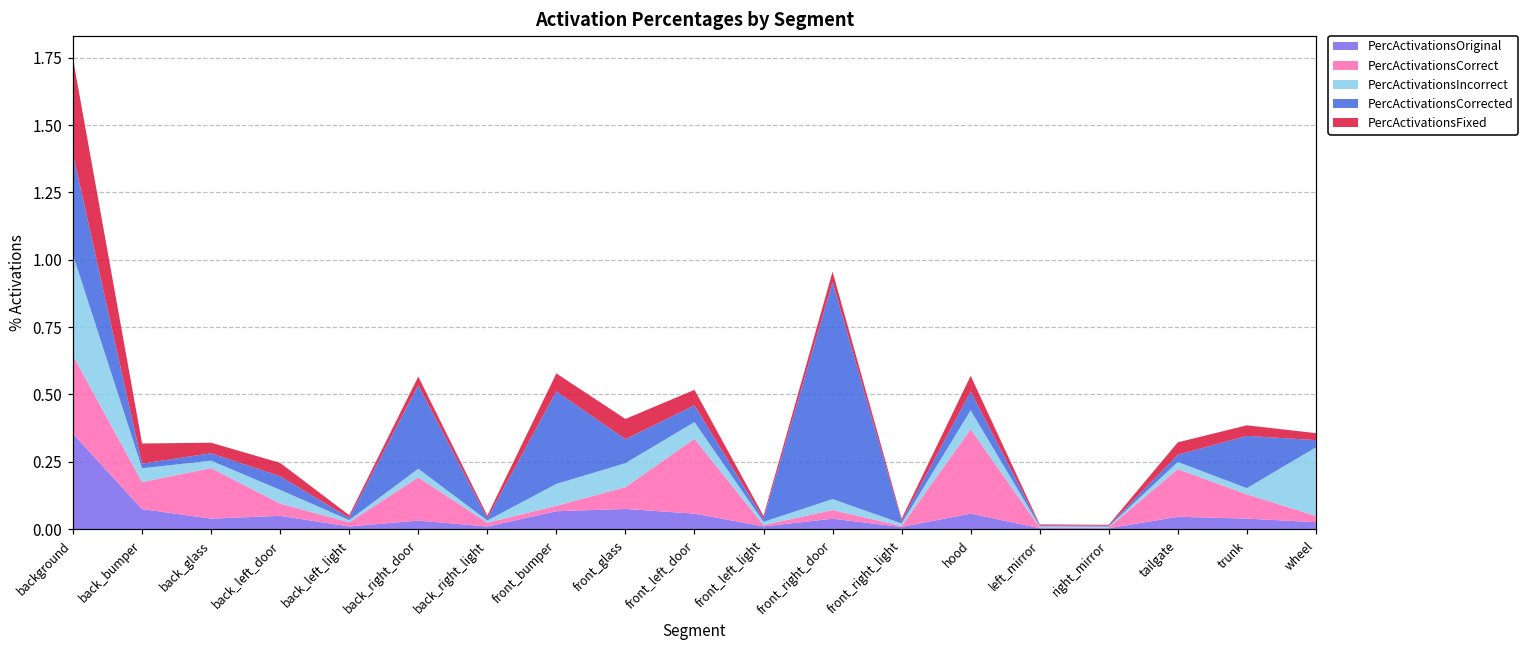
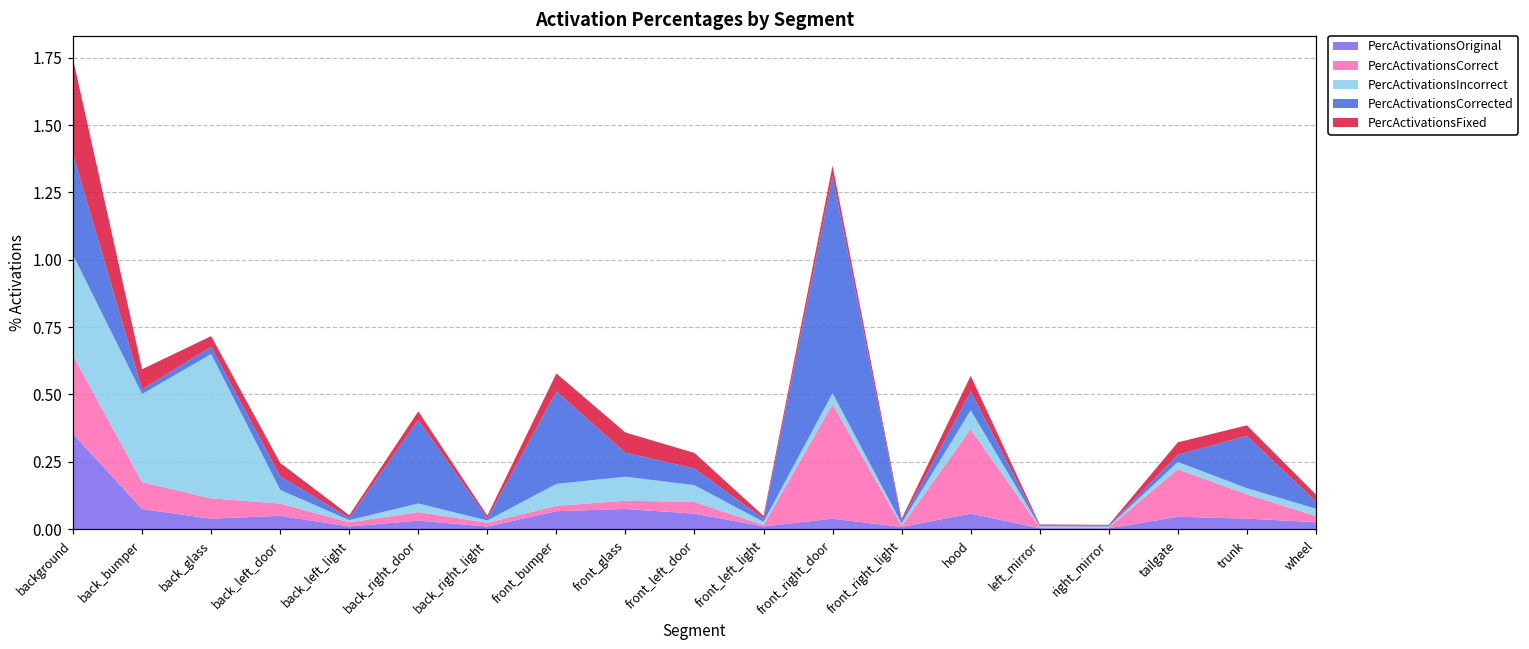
PercActivationsIncorrect, back_bumper: 0.05 -> 0.33
PercActivationsCorrect, back_glass: 0.19 -> 0.08
PercActivationsIncorrect, back_glass: 0.03 -> 0.54
PercActivationsCorrect, back_right_door: 0.16 -> 0.03
PercActivationsCorrect, front_glass: 0.08 -> 0.03
PercActivationsCorrect, front_left_door: 0.28 -> 0.04
PercActivationsCorrect, front_right_door: 0.03 -> 0.43
PercActivationsIncorrect, wheel: 0.25 -> 0.03
